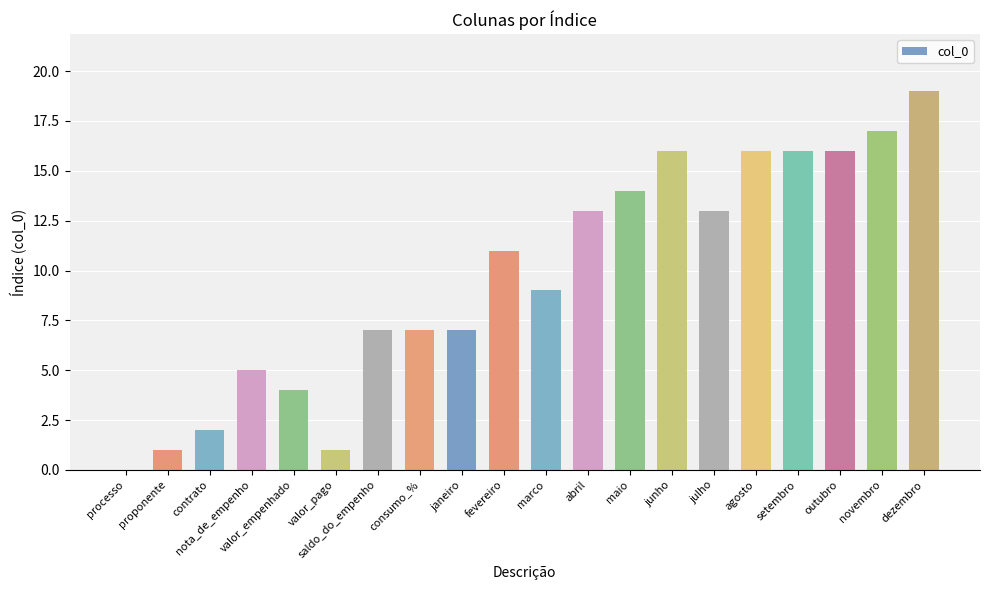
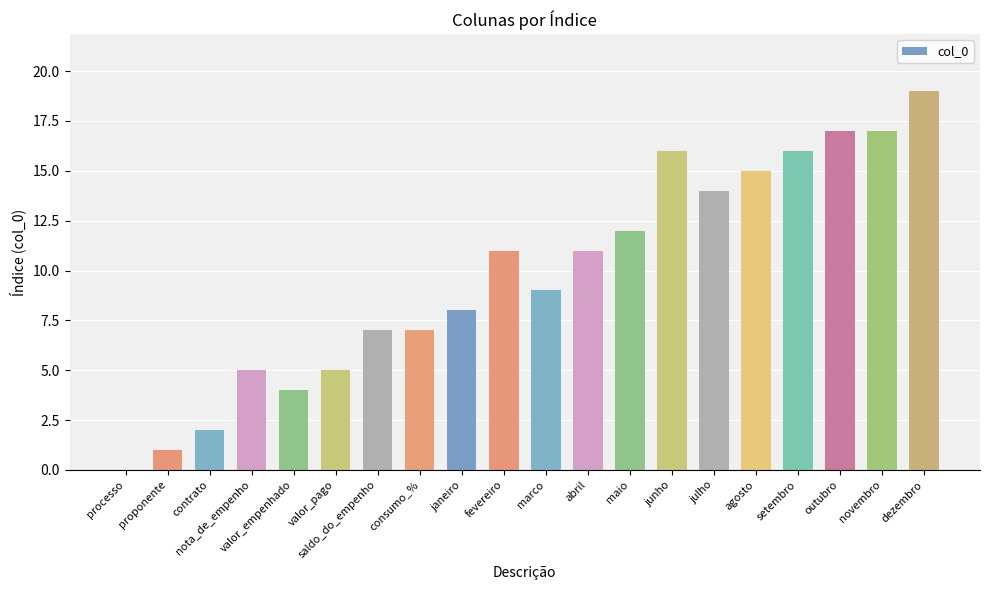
valor_pago: 1 -> 5
janeiro: 7 -> 8
abril: 13 -> 11
maio: 14 -> 12
julho: 13 -> 14
agosto: 16 -> 15
outubro: 16 -> 17
